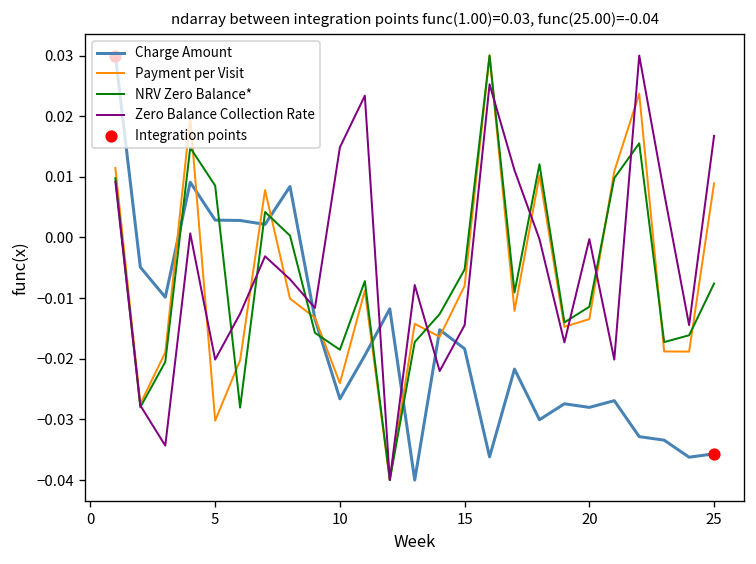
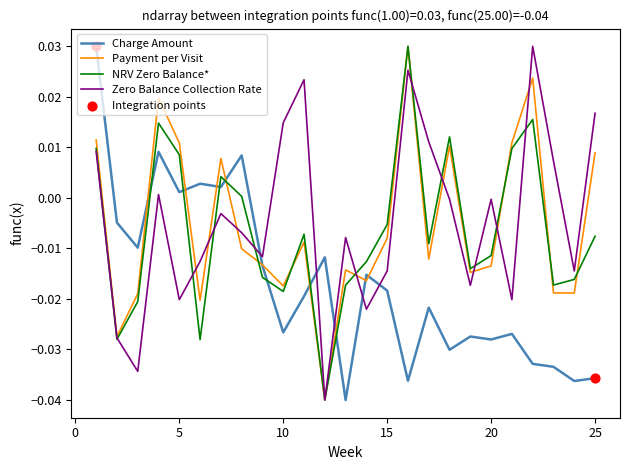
Charge Amount, 5: 0.003 -> 0.001
Payment per Visit, 5: -0.030 -> 0.011
Payment per Visit, 10: -0.024 -> -0.017
